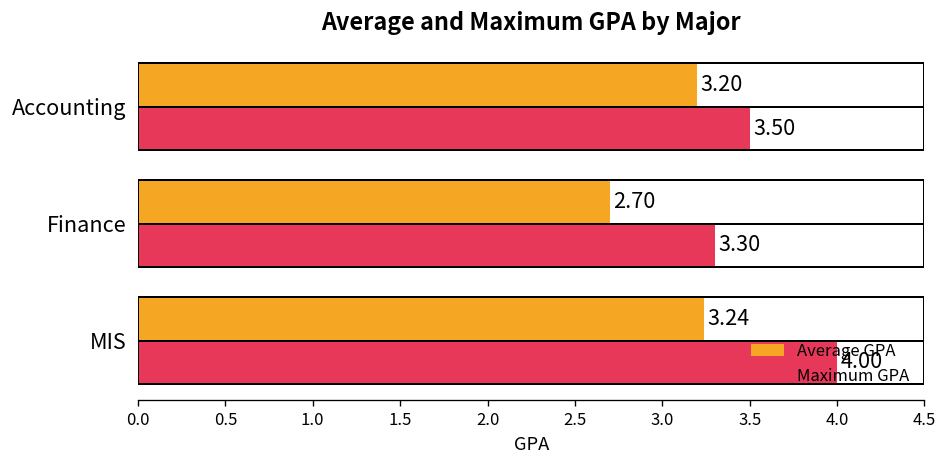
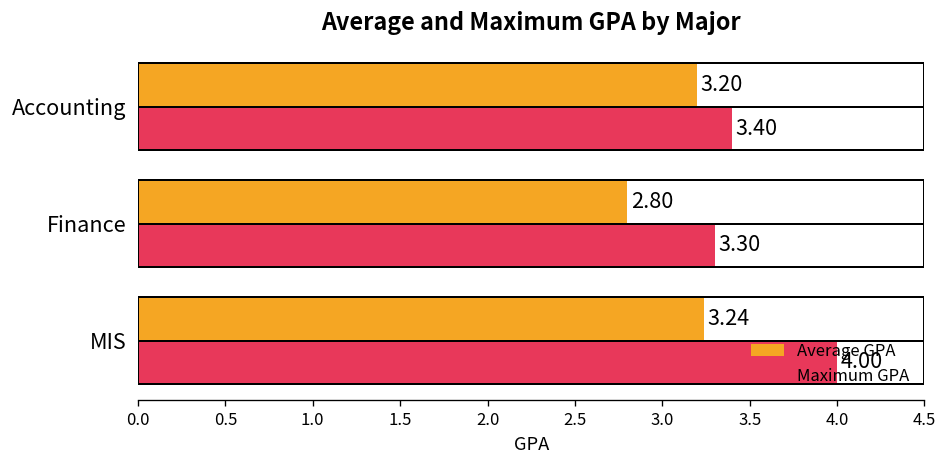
Maximum GPA, Accounting: 3.50 -> 3.40
Average GPA, Finance: 2.70 -> 2.80
